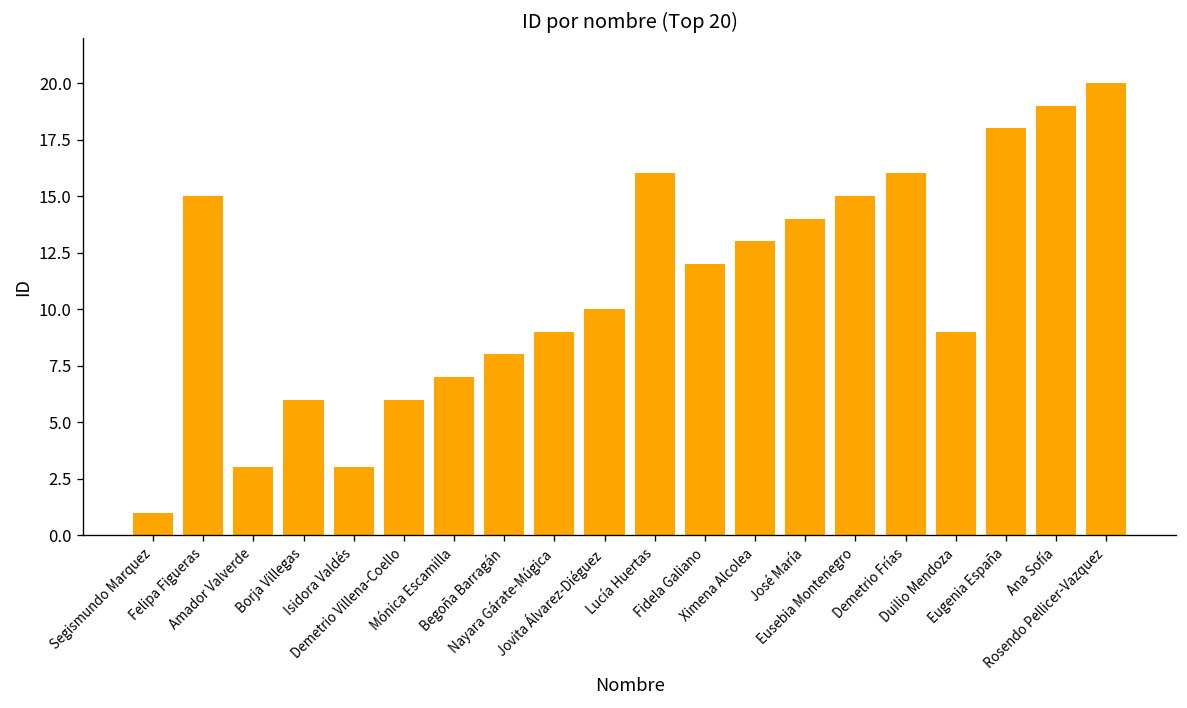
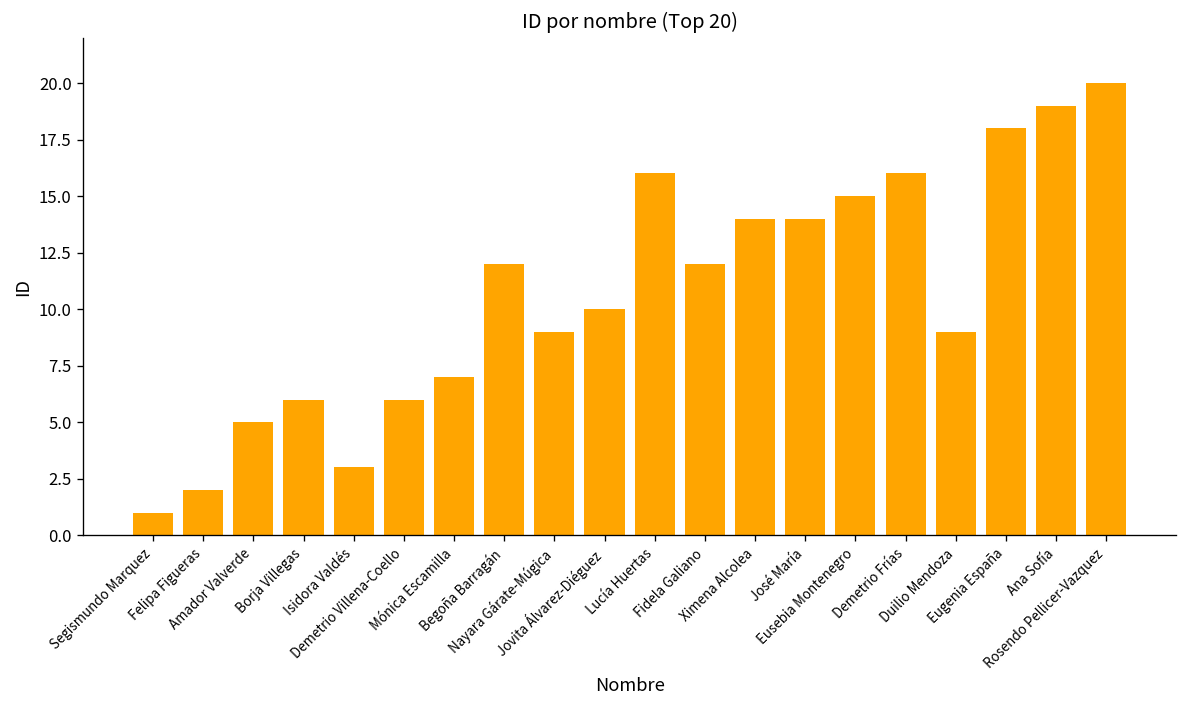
Felipa Figueras: 15 -> 2
Amador Valverde: 3 -> 5
Begoña Barragán: 8 -> 12
Ximena Alcolea: 13 -> 14
